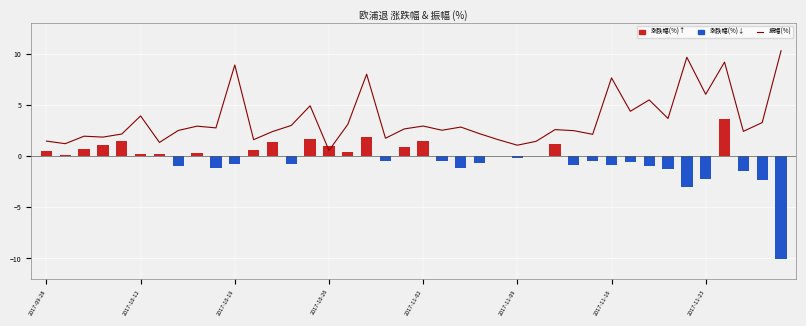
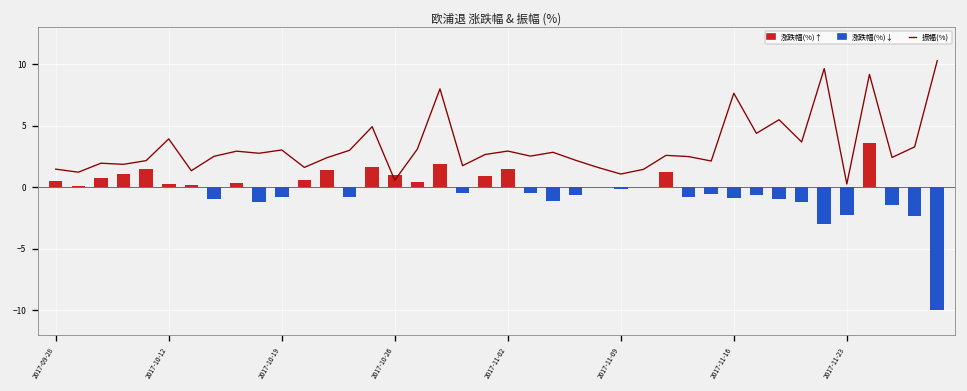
振幅(%), 2017-10-19: 8.9 -> 3.0
振幅(%), 2017-11-23: 6.0 -> 0.3
